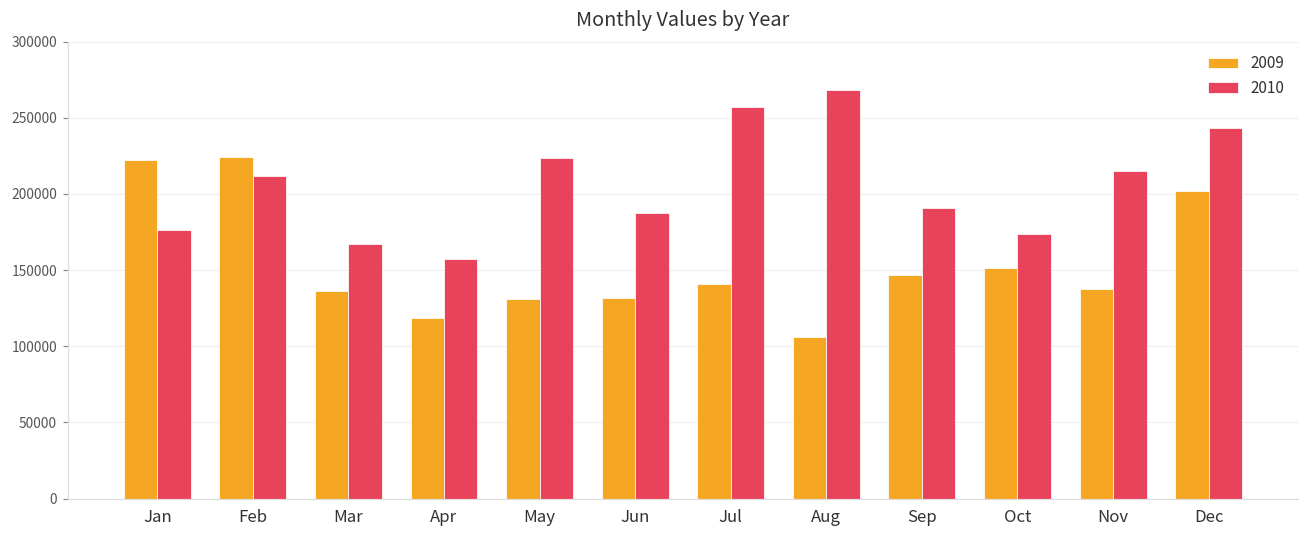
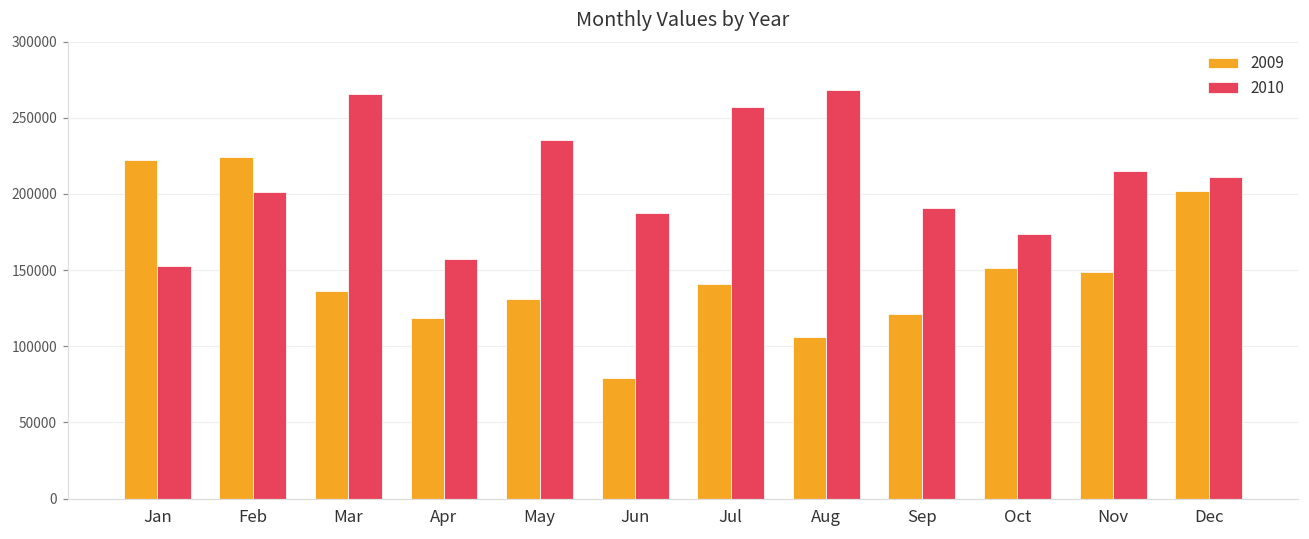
2010, Jan: 177000 -> 153000
2010, Feb: 212000 -> 201000
2010, Mar: 167000 -> 266000
2010, May: 223000 -> 235000
2009, Jun: 132000 -> 79000
2009, Sep: 147000 -> 121000
2009, Nov: 138000 -> 149000
2010, Dec: 243000 -> 211000
